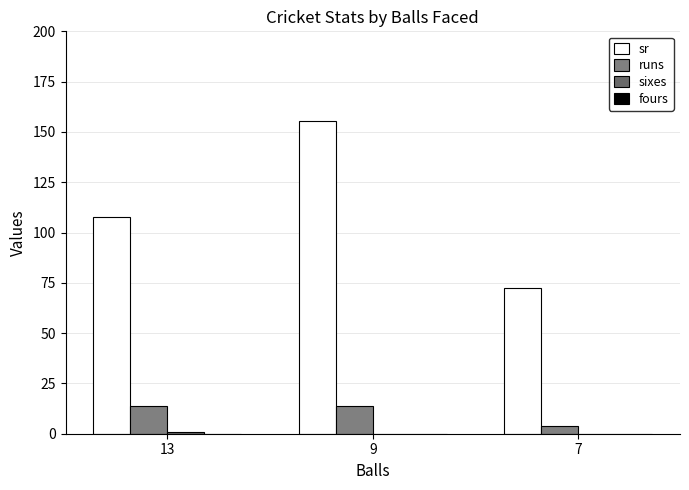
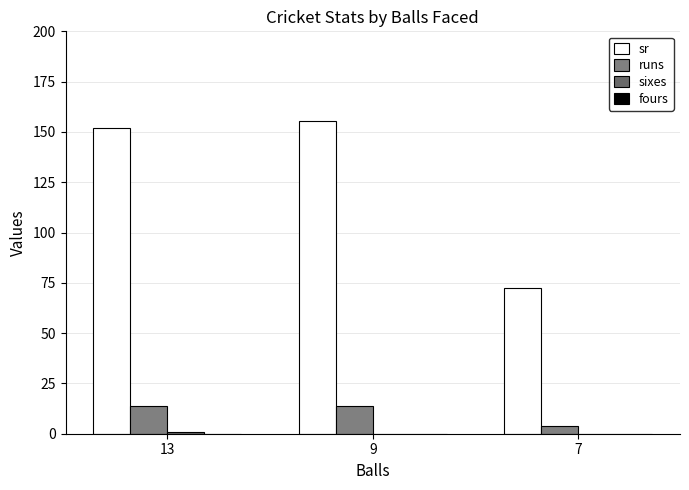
sr, 13: 108 -> 152
